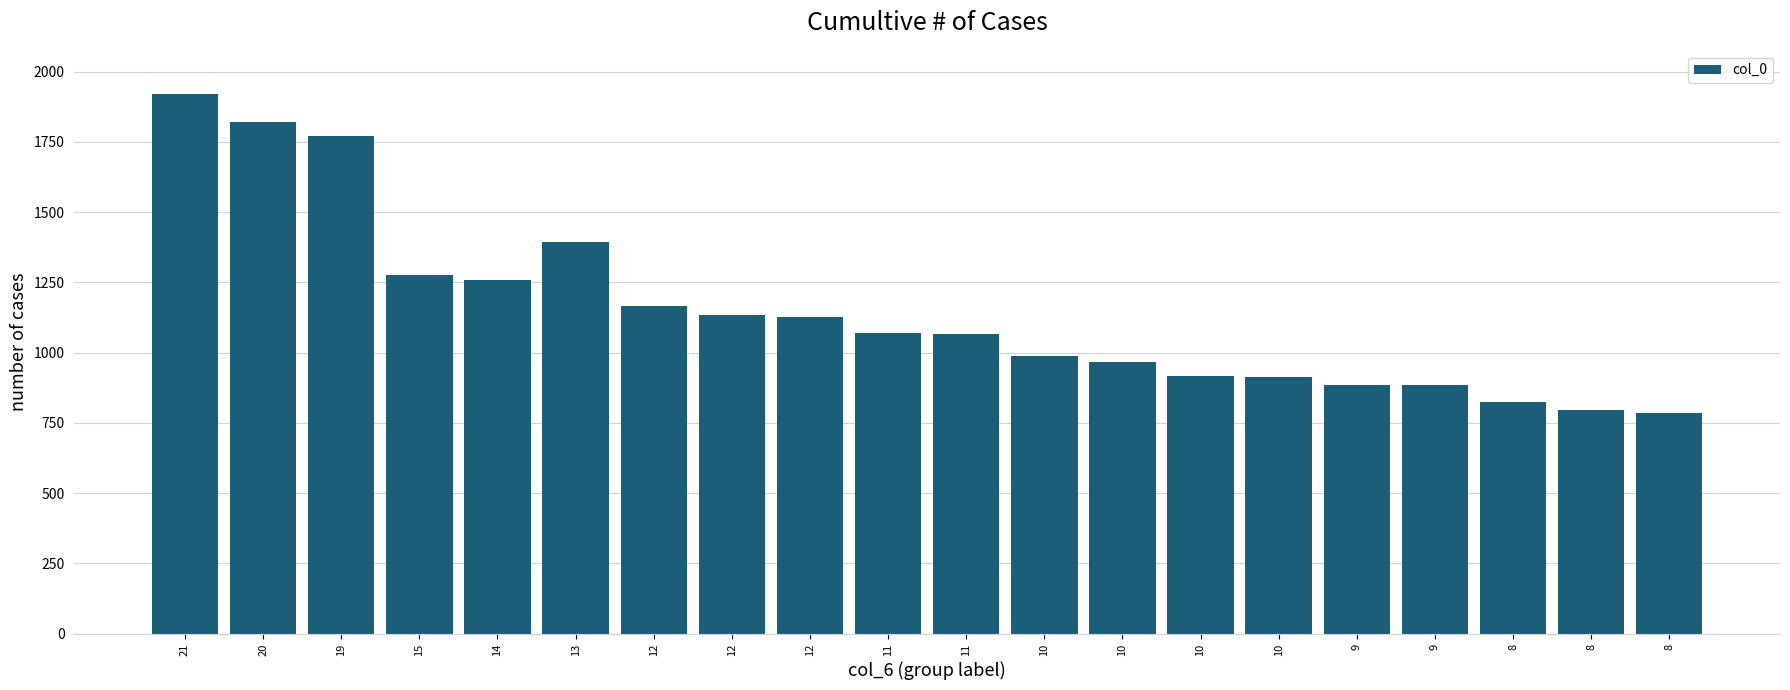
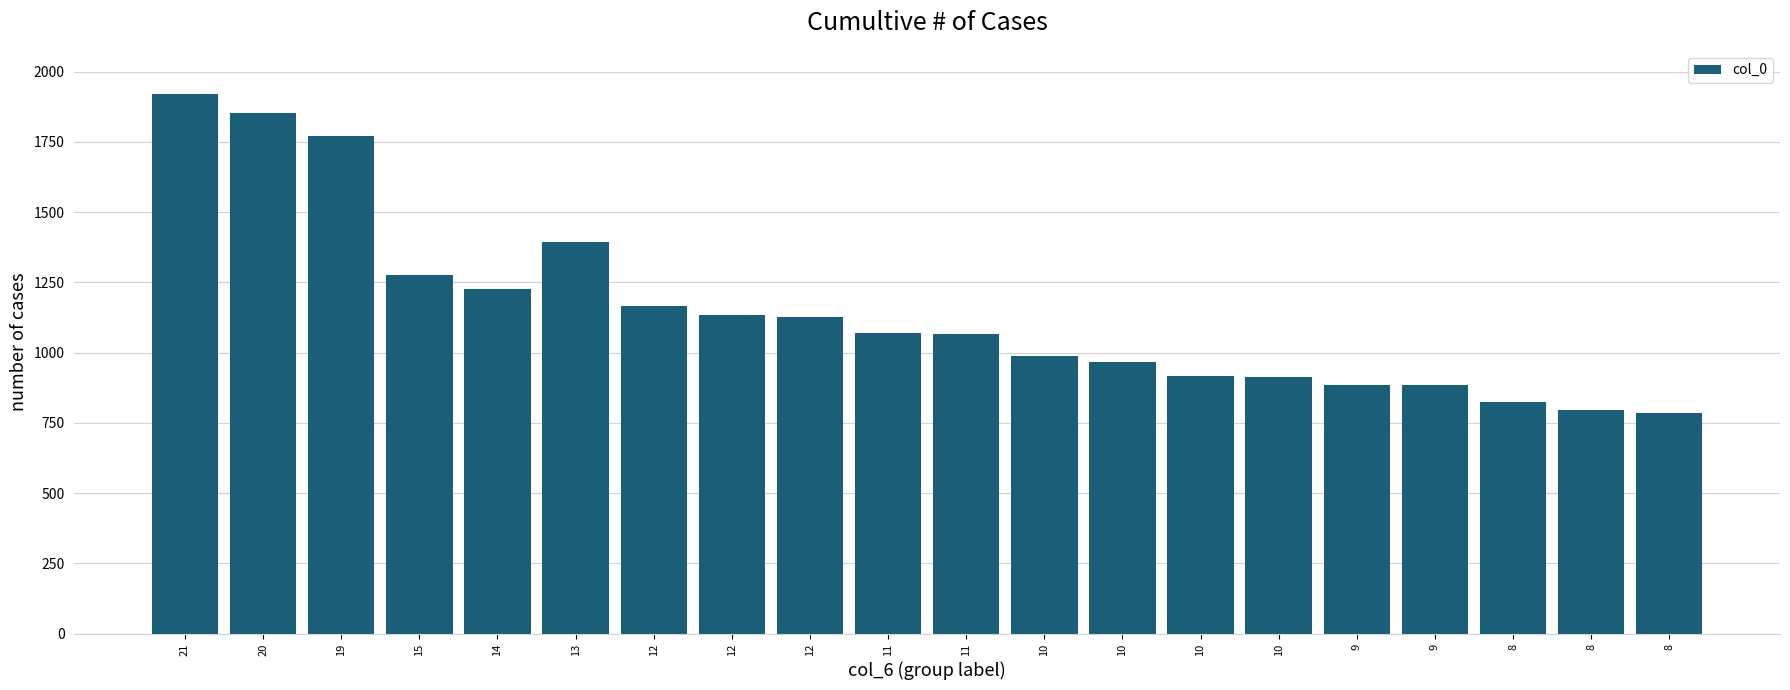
20: 1820 -> 1850
14: 1260 -> 1230
